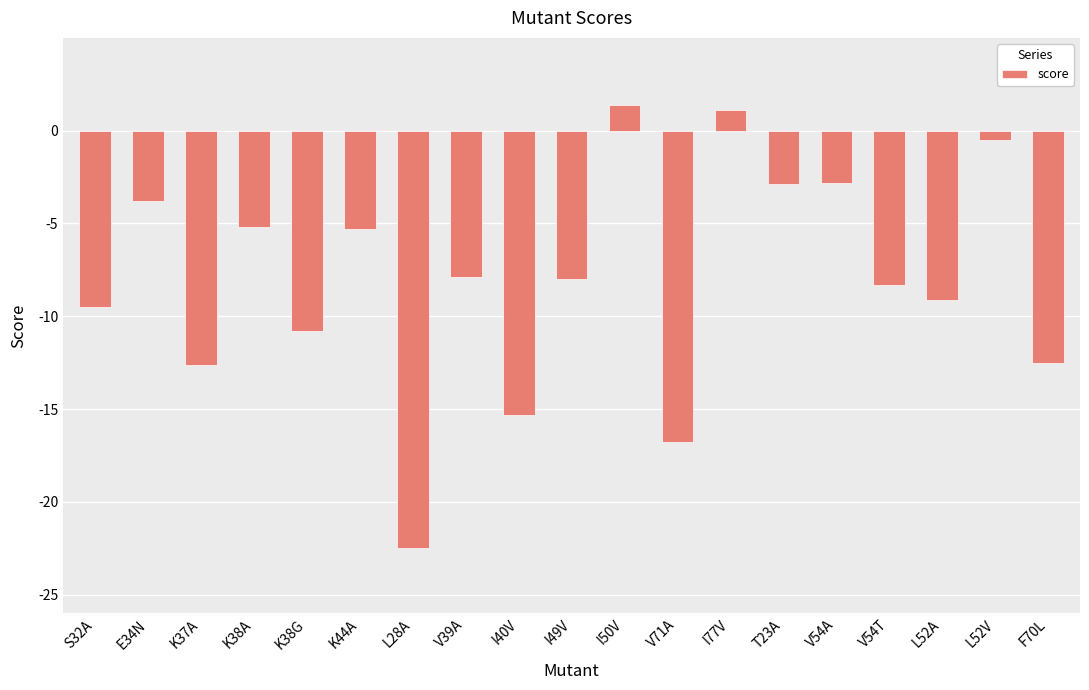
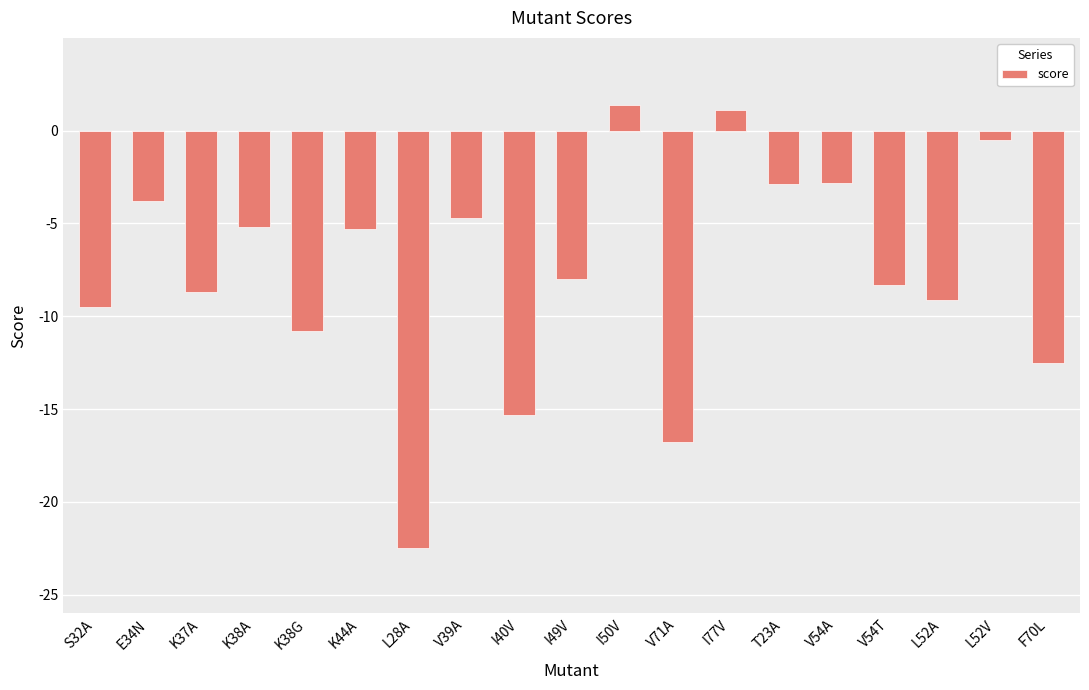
K37A: -12.6 -> -8.7
V39A: -7.9 -> -4.7
